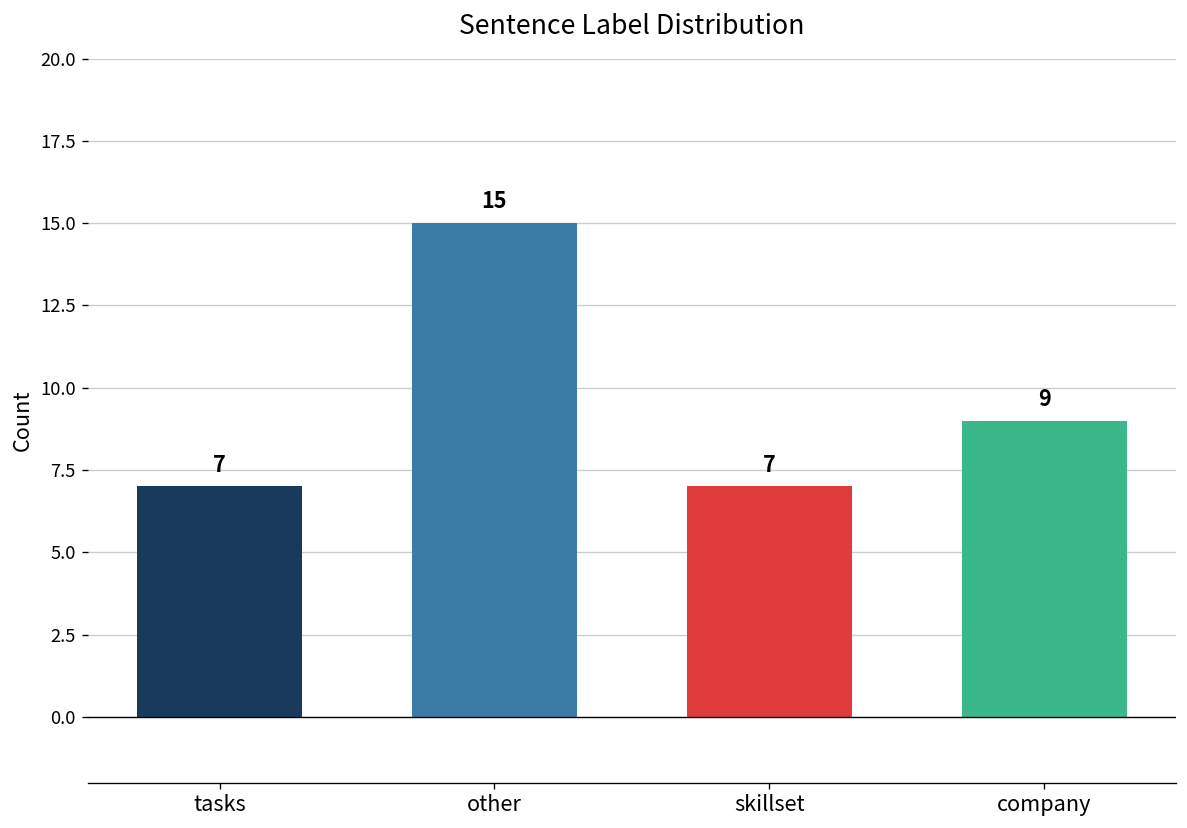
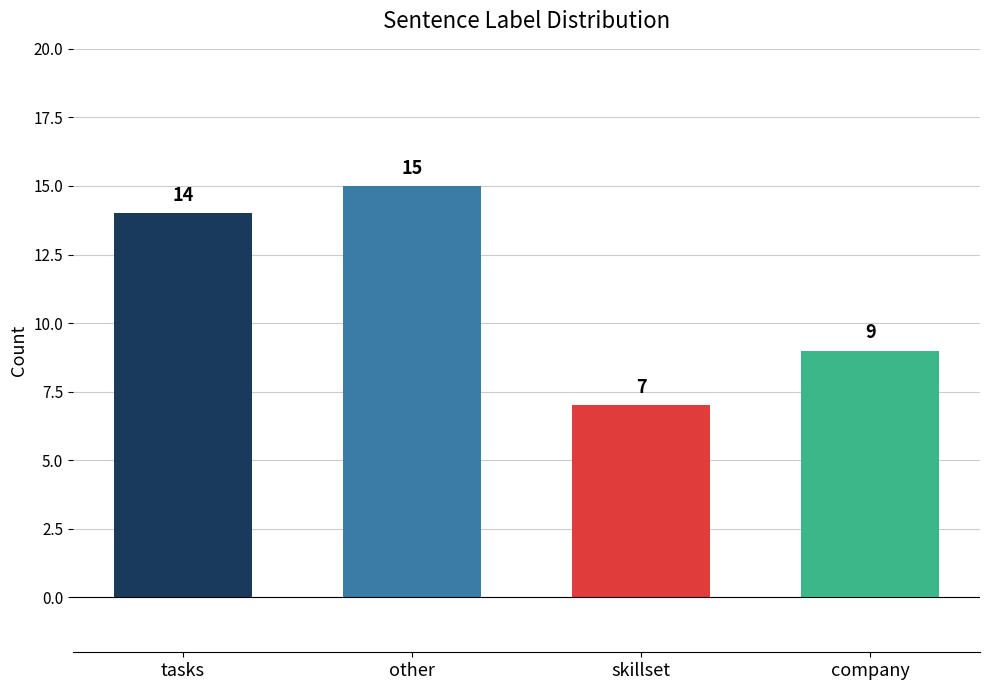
tasks: 7 -> 14
